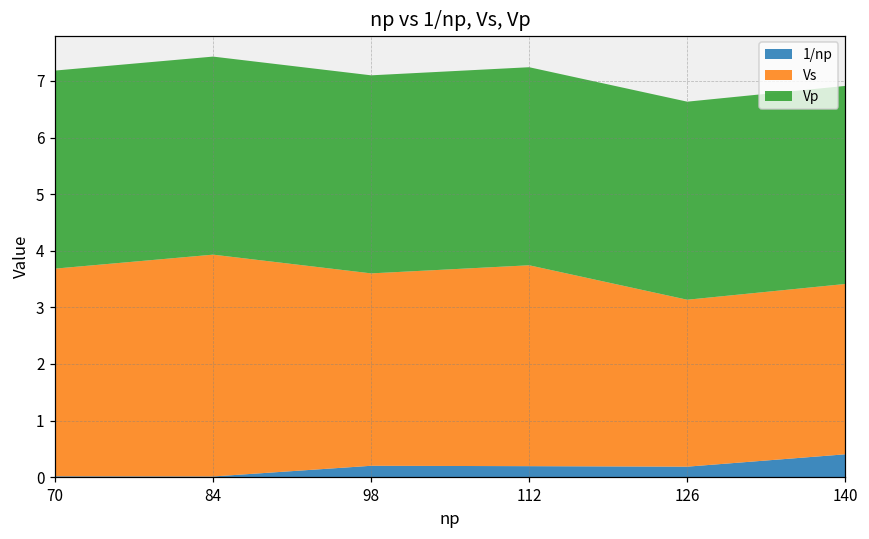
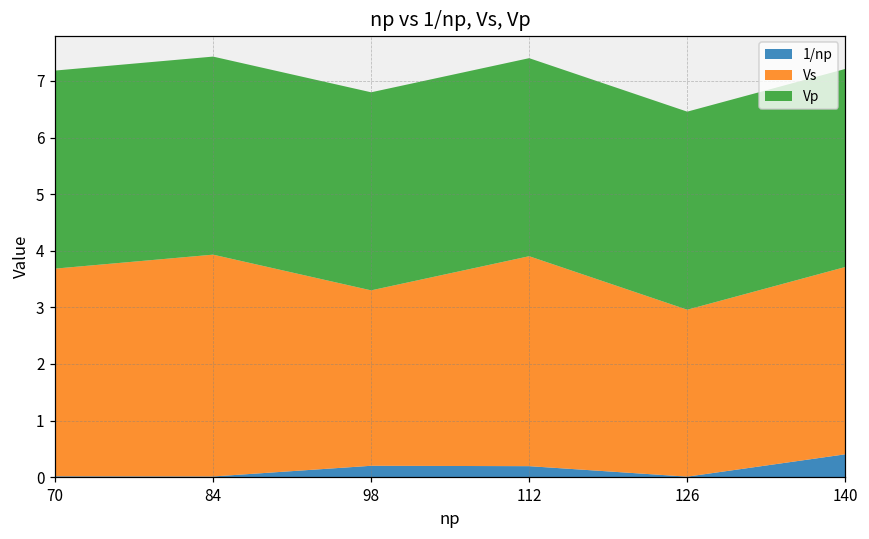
Vs, 98: 3.4 -> 3.1
Vs, 112: 3.6 -> 3.7
1/np, 126: 0.2 -> 0.0
Vs, 140: 3.0 -> 3.3
